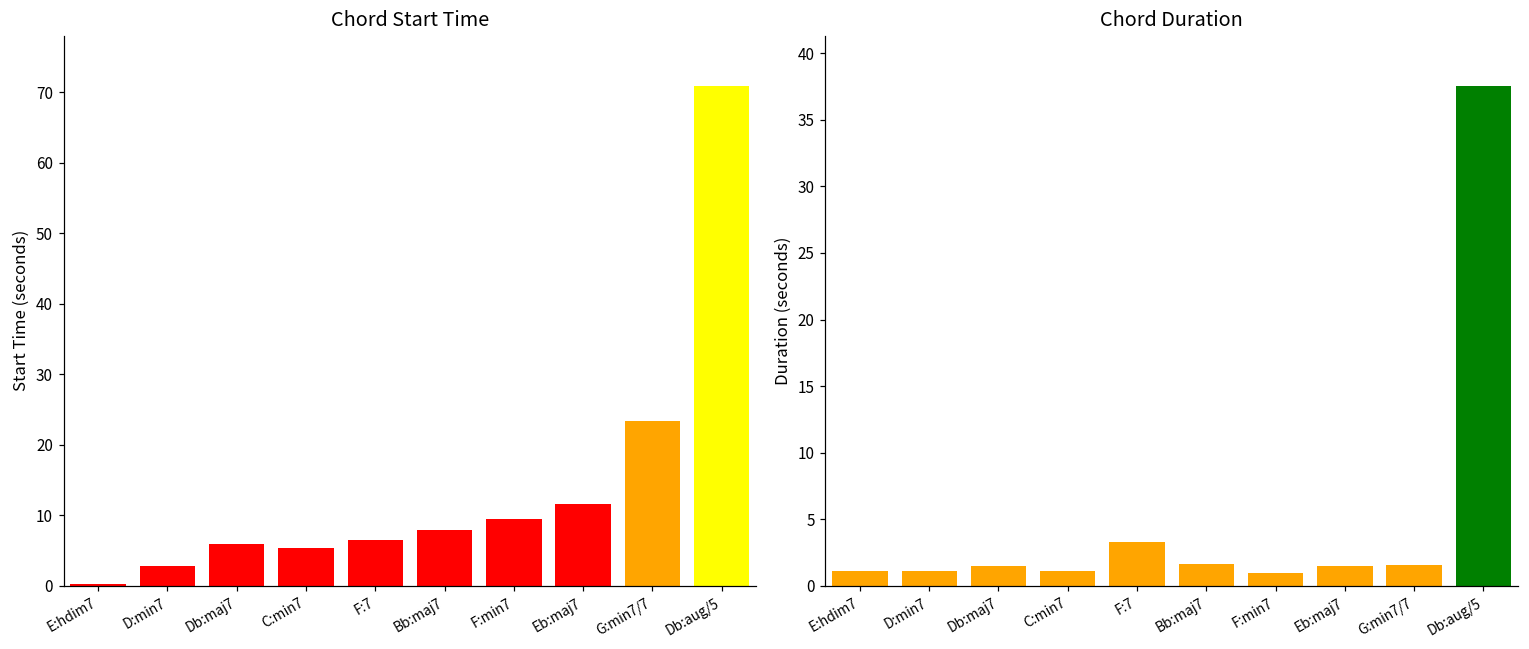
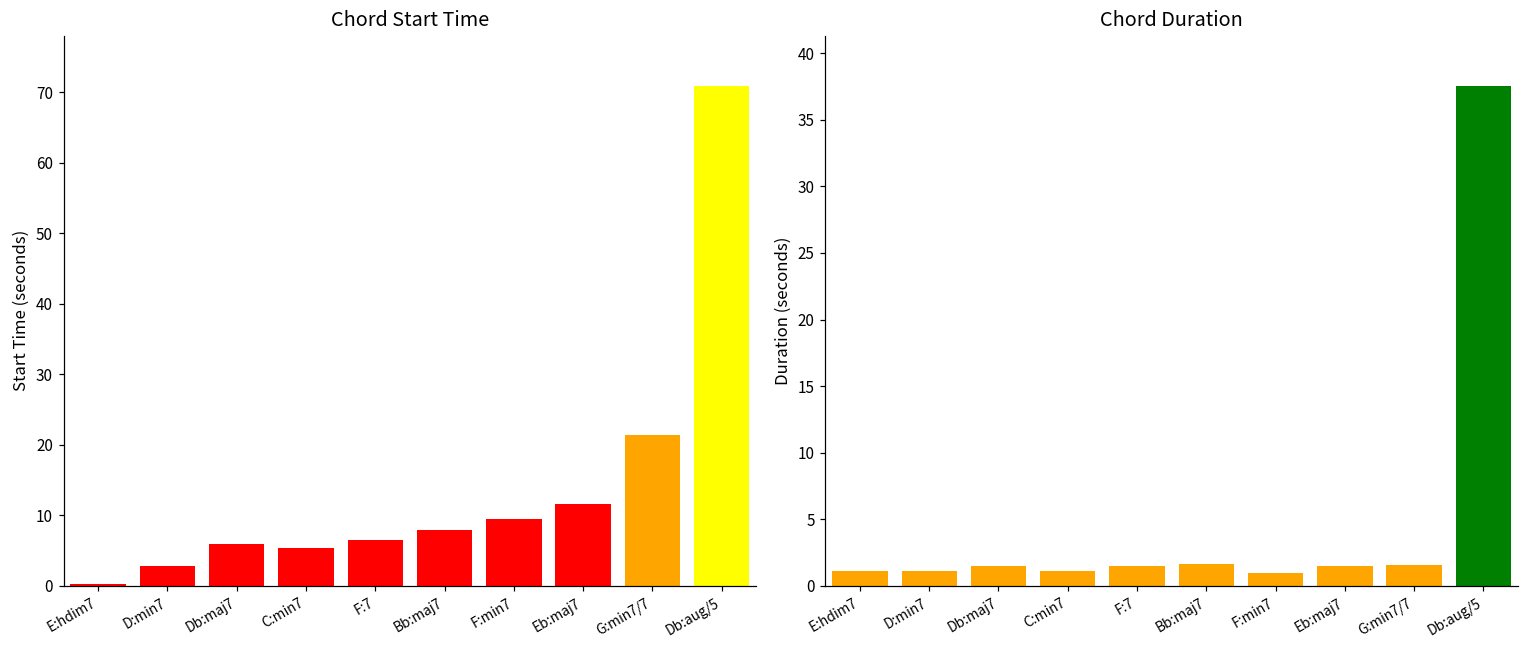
Chord Start Time, G:min7/7: 23 -> 21
Chord Duration, F:7: 3.3 -> 1.5
